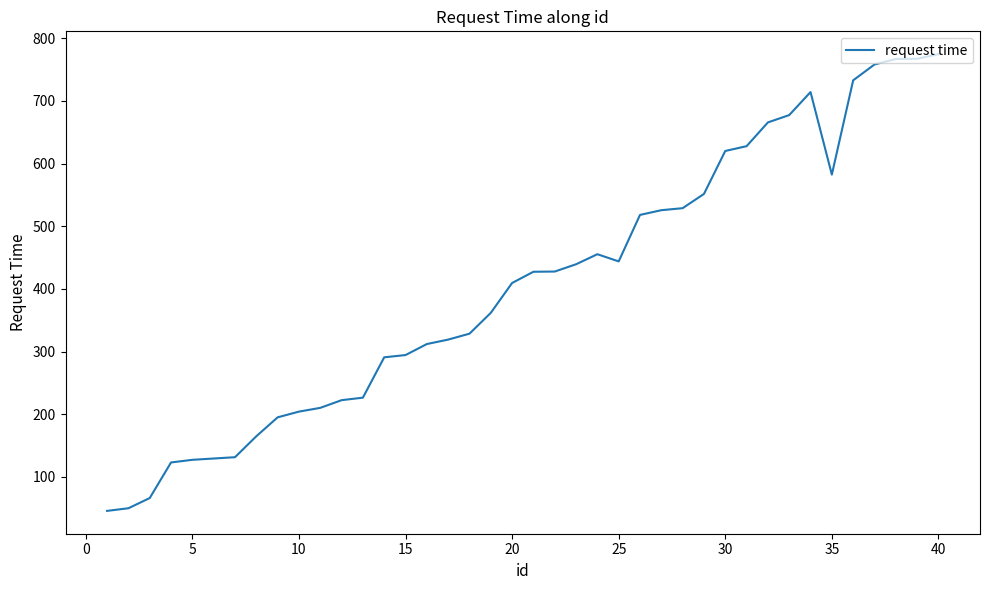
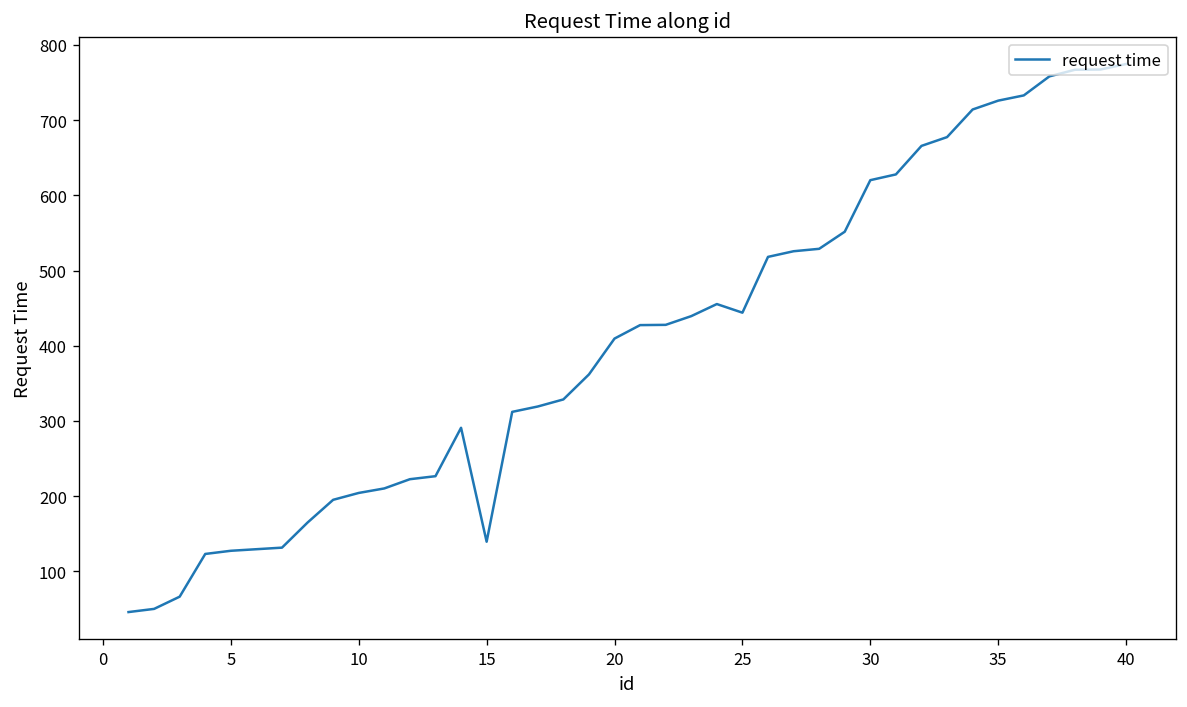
15: 290 -> 140
35: 580 -> 730
